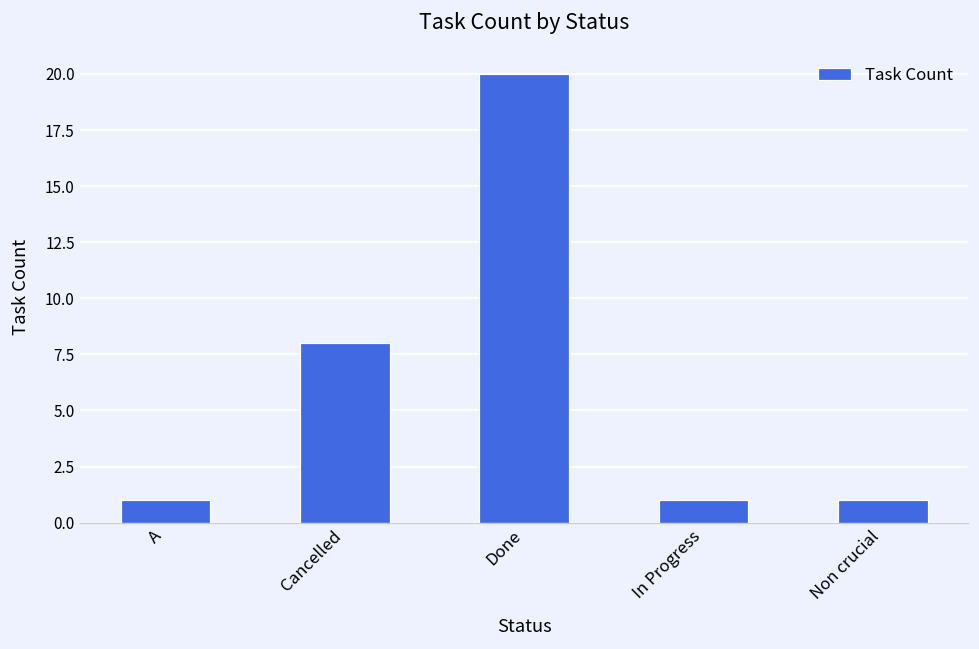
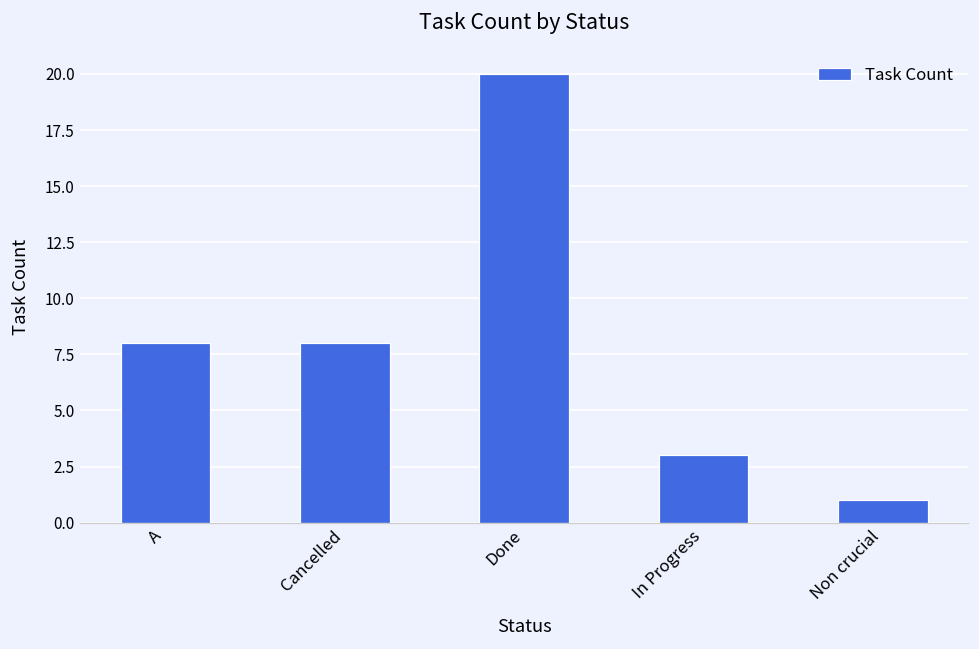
A: 1 -> 8
In Progress: 1 -> 3
